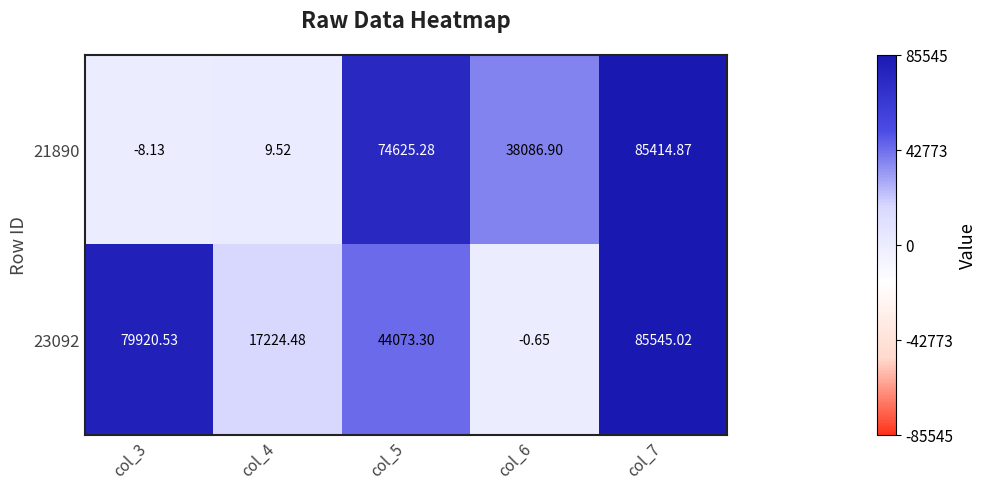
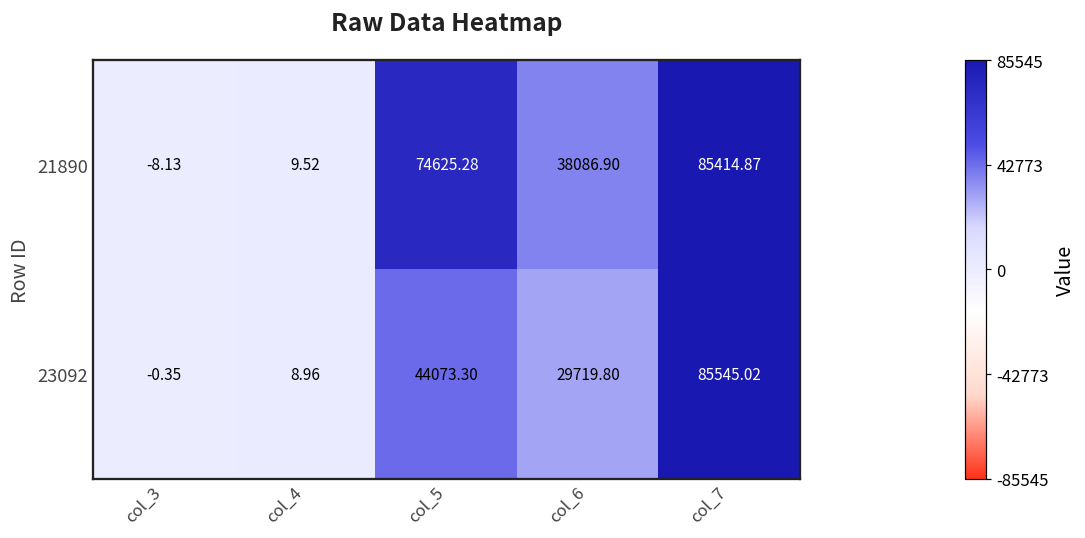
23092, col_3: 79920.53 -> -0.35
23092, col_4: 17224.48 -> 8.96
23092, col_6: -0.65 -> 29719.80
